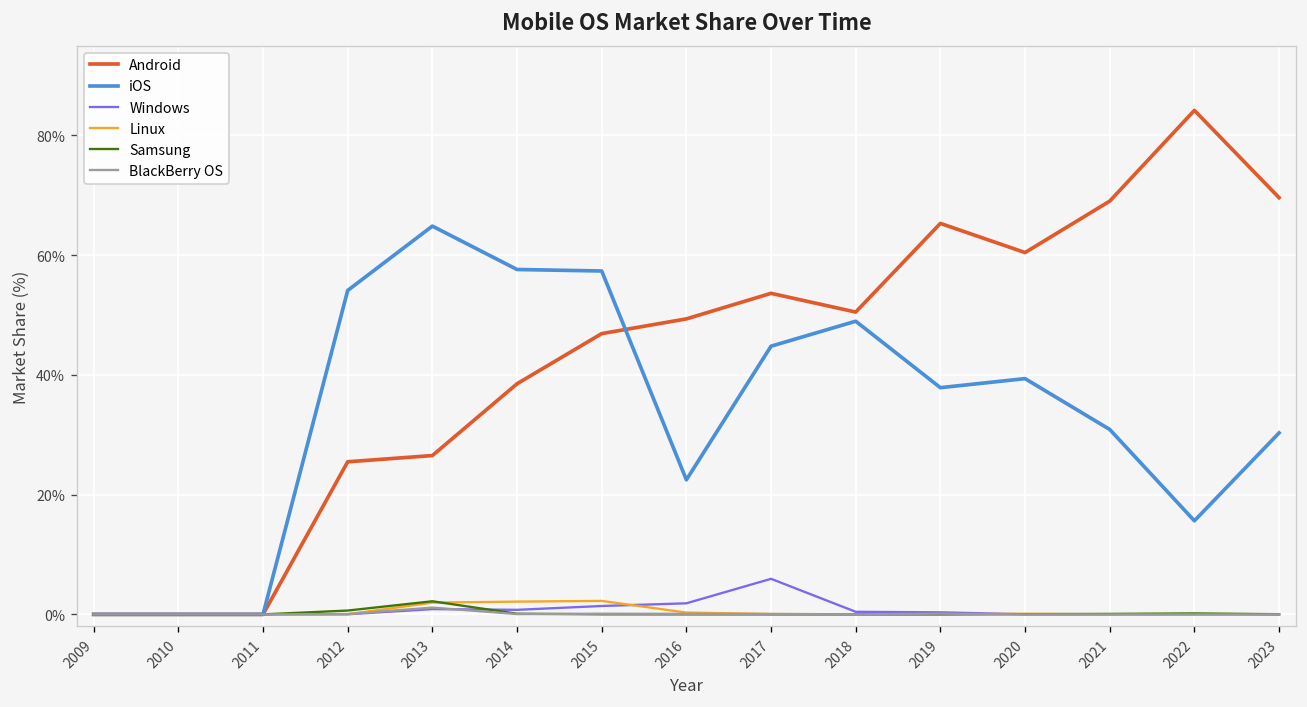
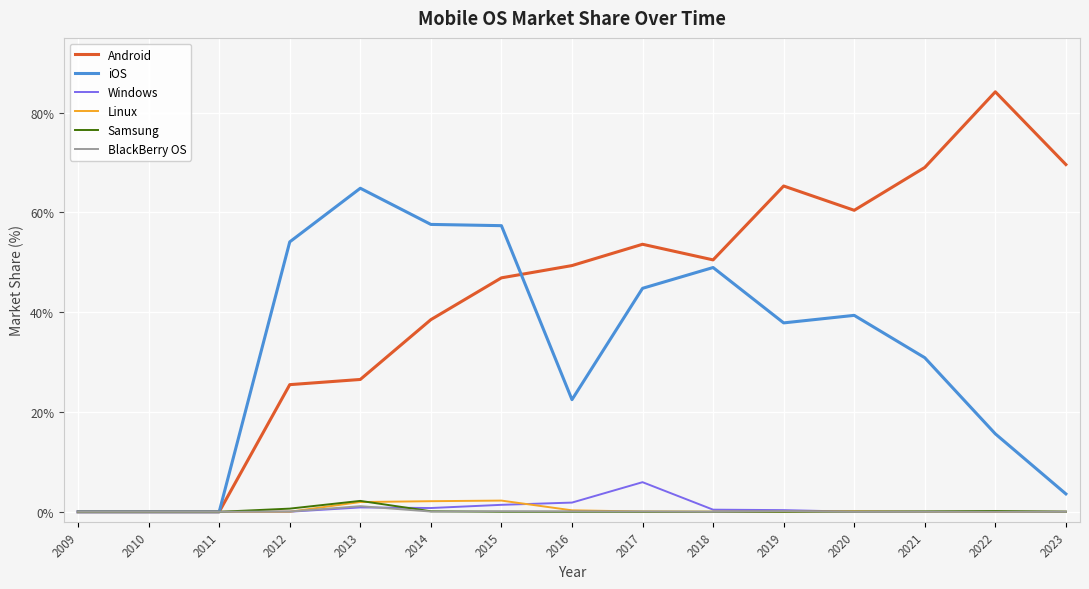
iOS, 2023: 30% -> 4%
